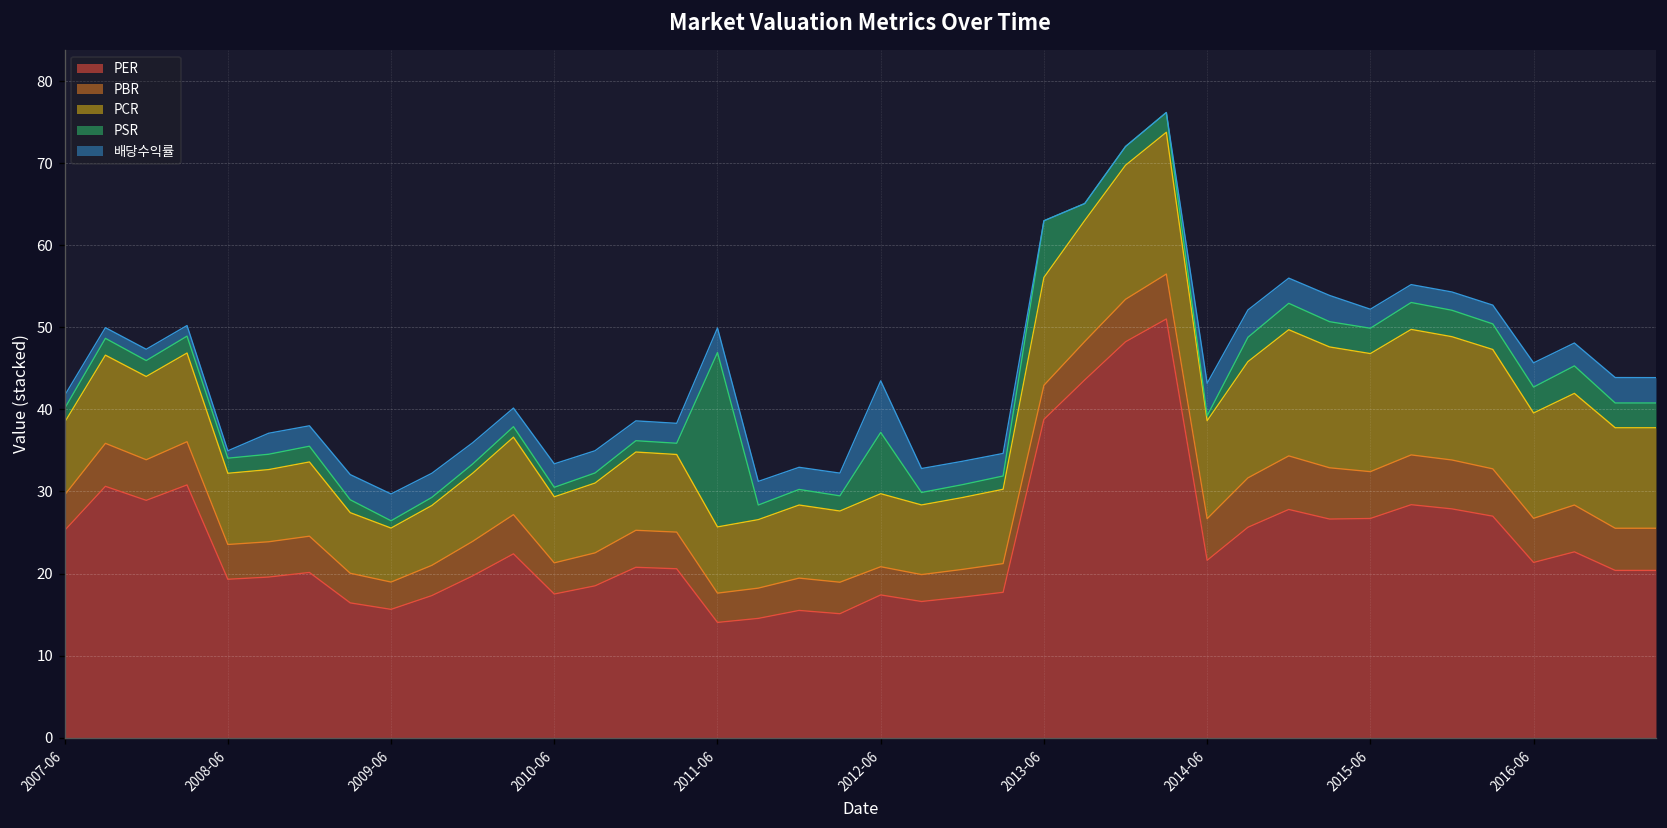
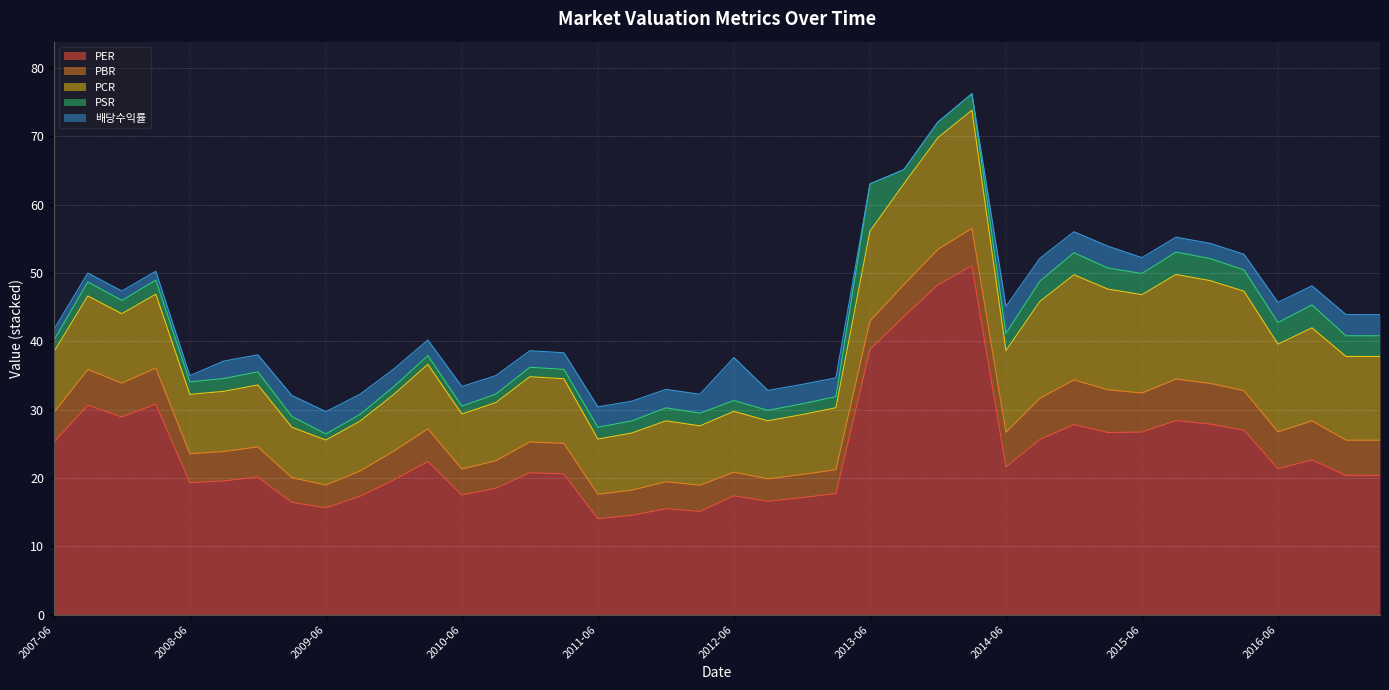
PSR, 2011-06: 21 -> 2
PSR, 2012-06: 7 -> 2
PSR, 2014-06: 1 -> 3
